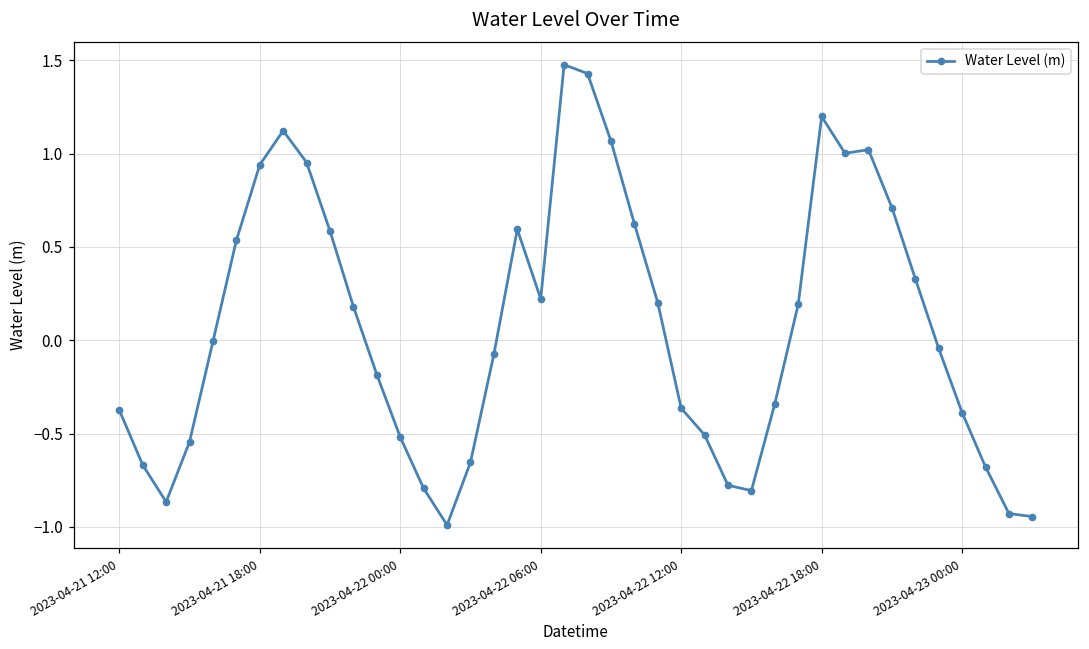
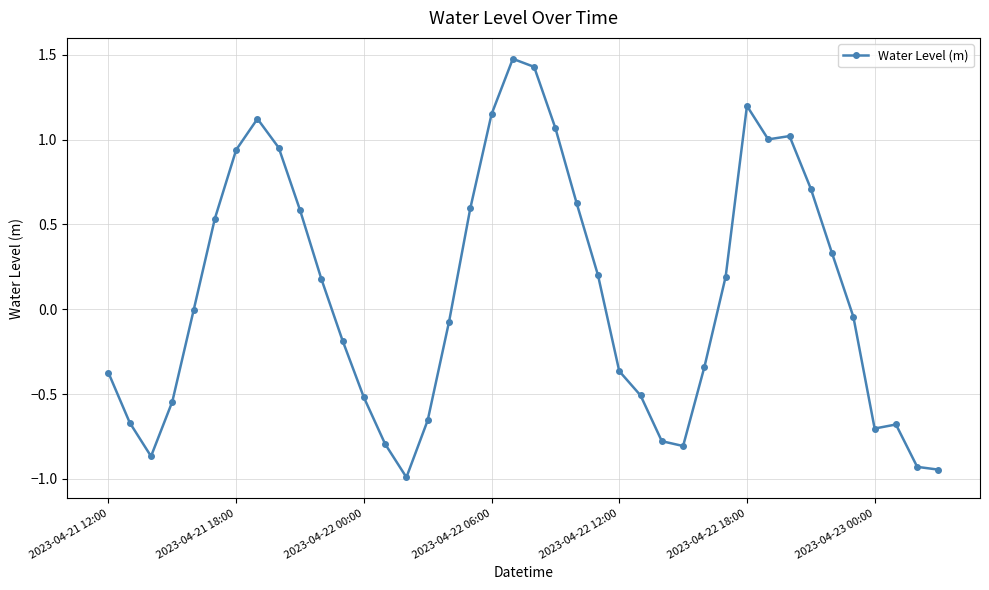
2023-04-22 06:00: 0.22 -> 1.15
2023-04-23 00:00: -0.39 -> -0.70
